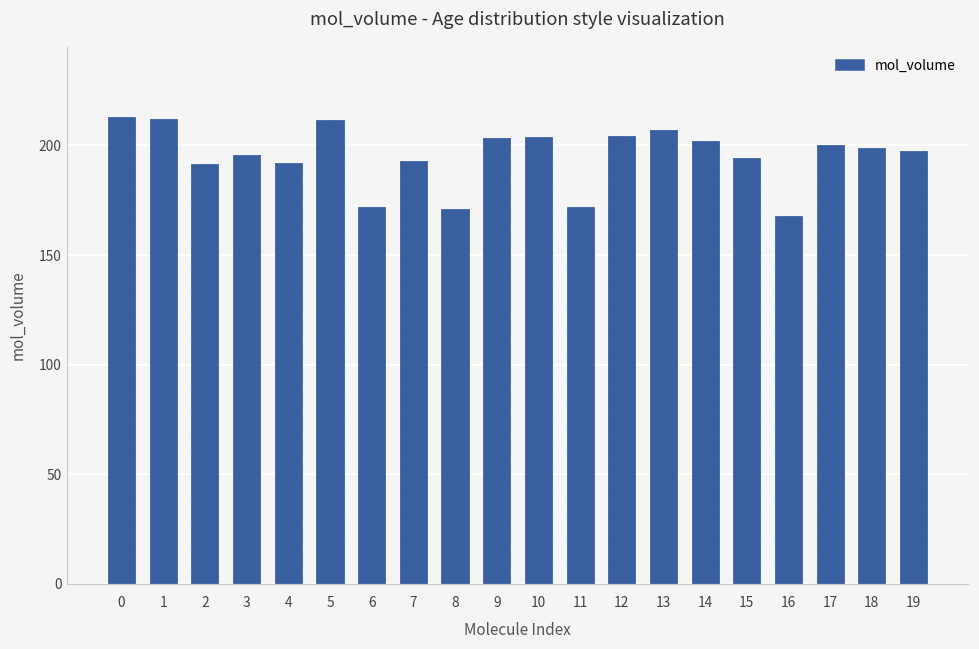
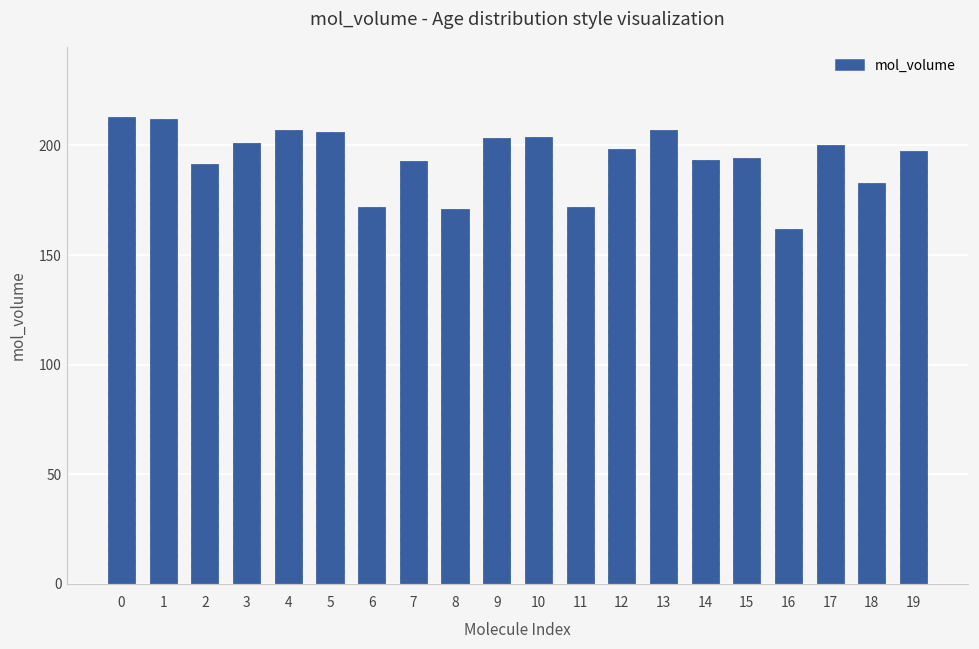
3: 196 -> 201
4: 192 -> 207
5: 211 -> 206
12: 204 -> 199
14: 202 -> 193
16: 168 -> 162
18: 199 -> 183
